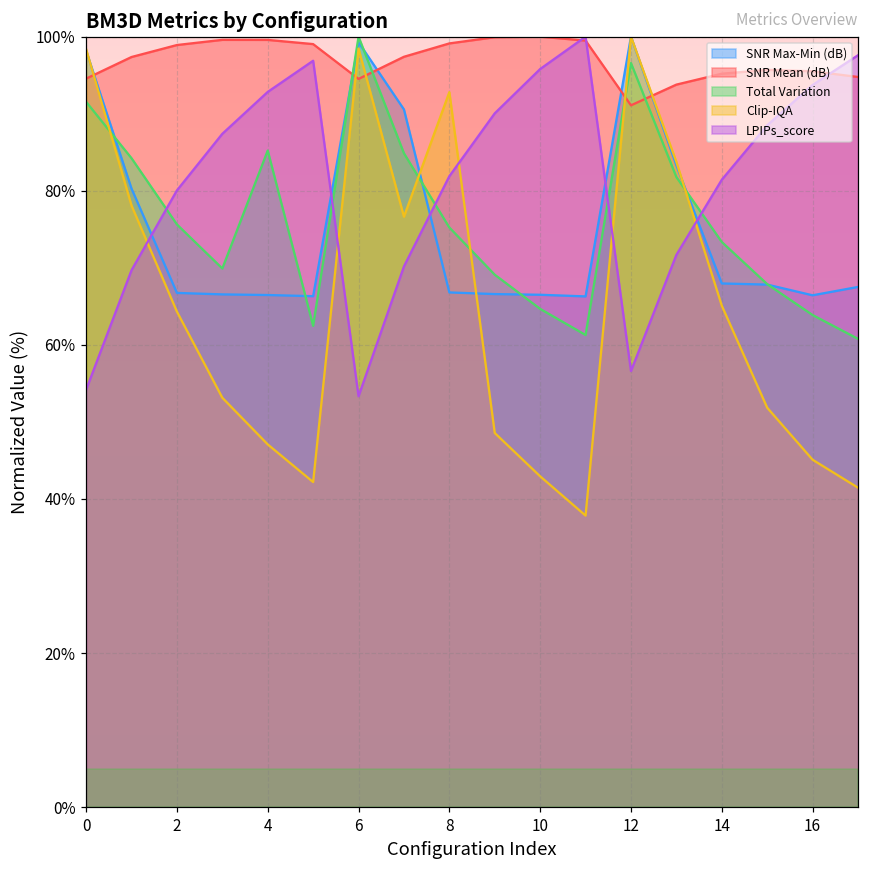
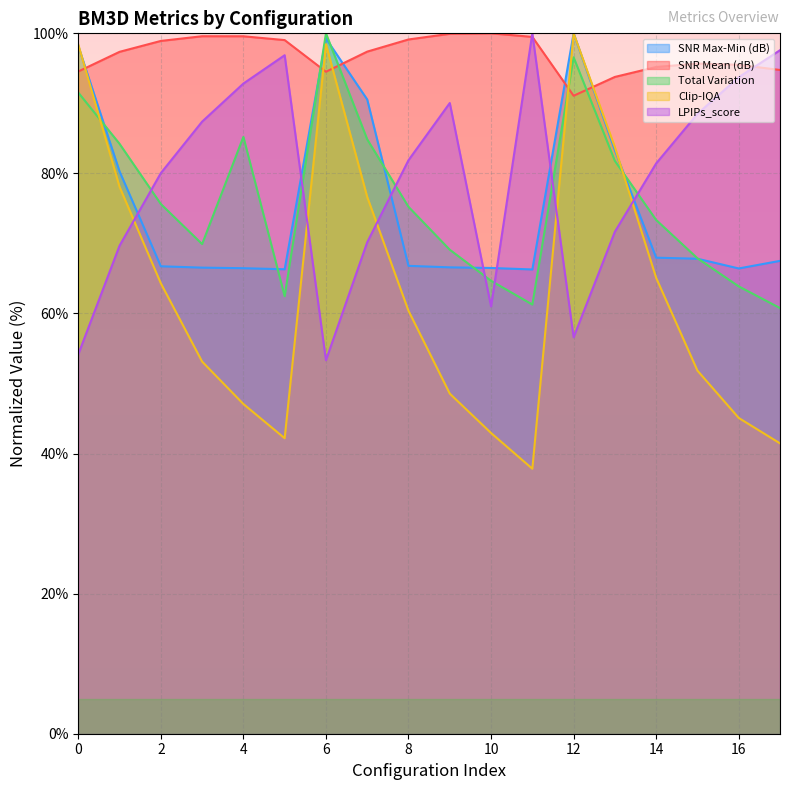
Clip-IQA, 8: 93% -> 60%
LPIPs_score, 10: 96% -> 61%
